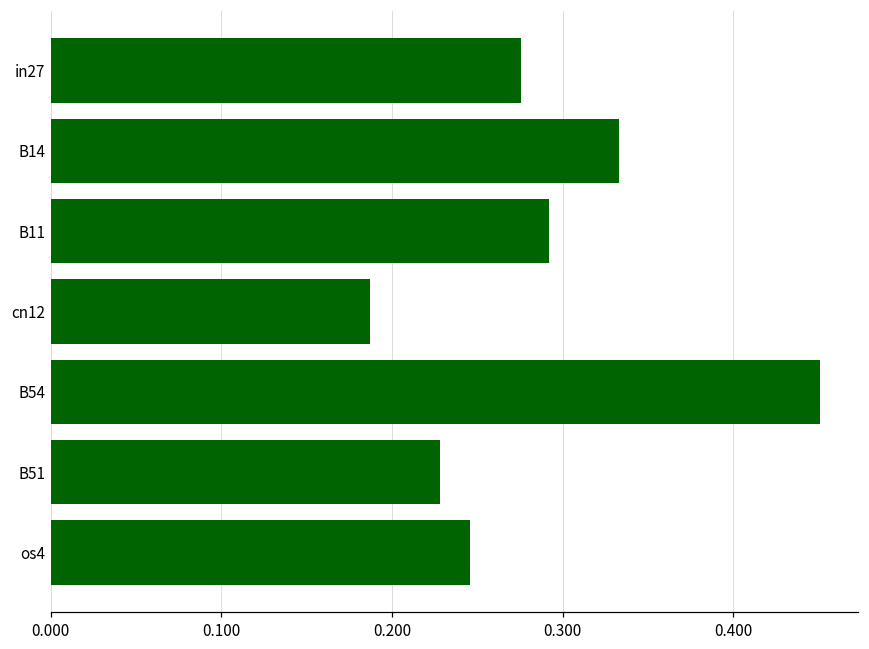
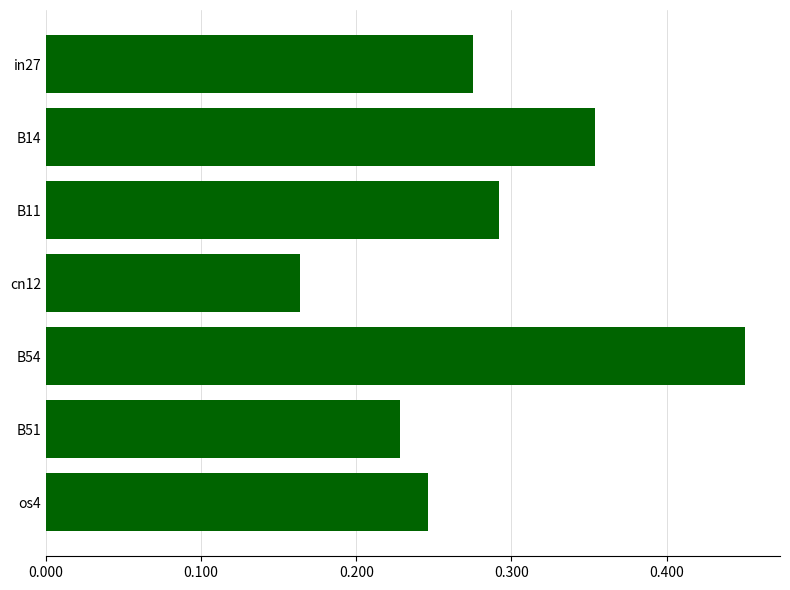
B14: 0.333 -> 0.354
cn12: 0.187 -> 0.164
